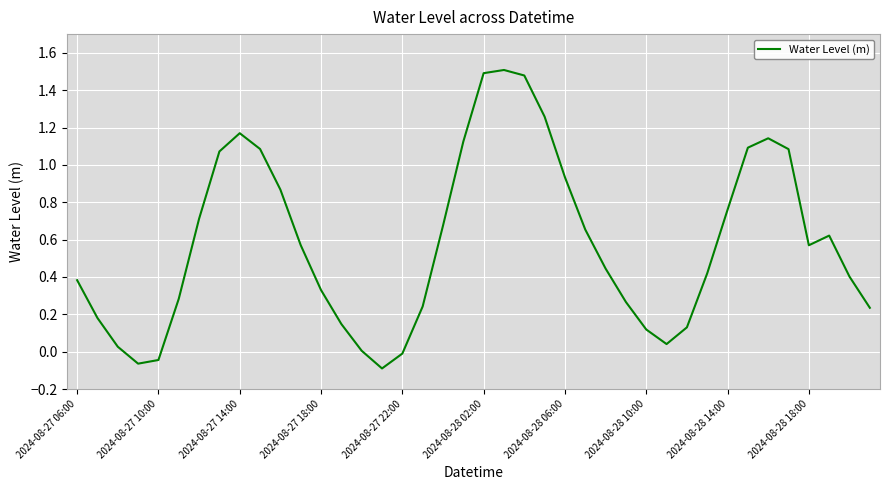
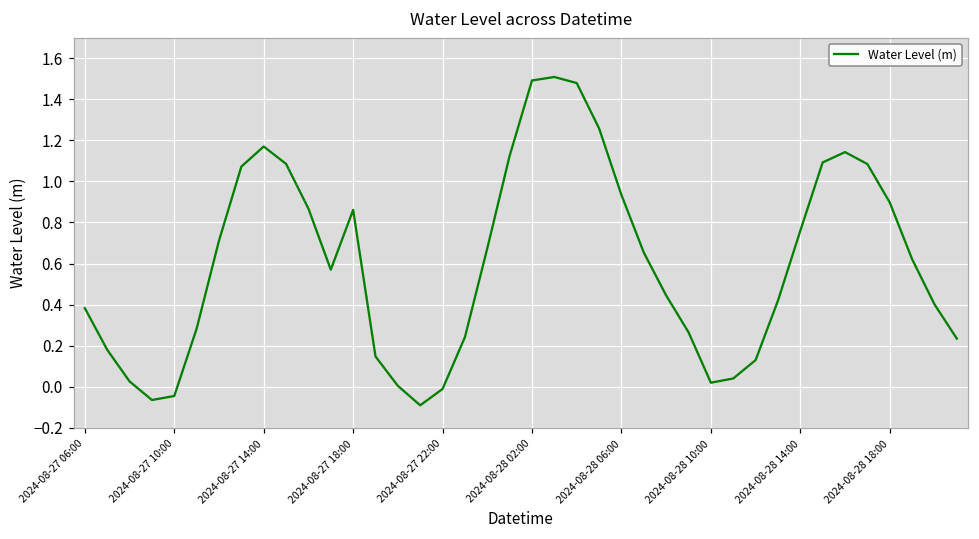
2024-08-27 18:00: 0.33 -> 0.86
2024-08-28 10:00: 0.12 -> 0.02
2024-08-28 18:00: 0.57 -> 0.90
